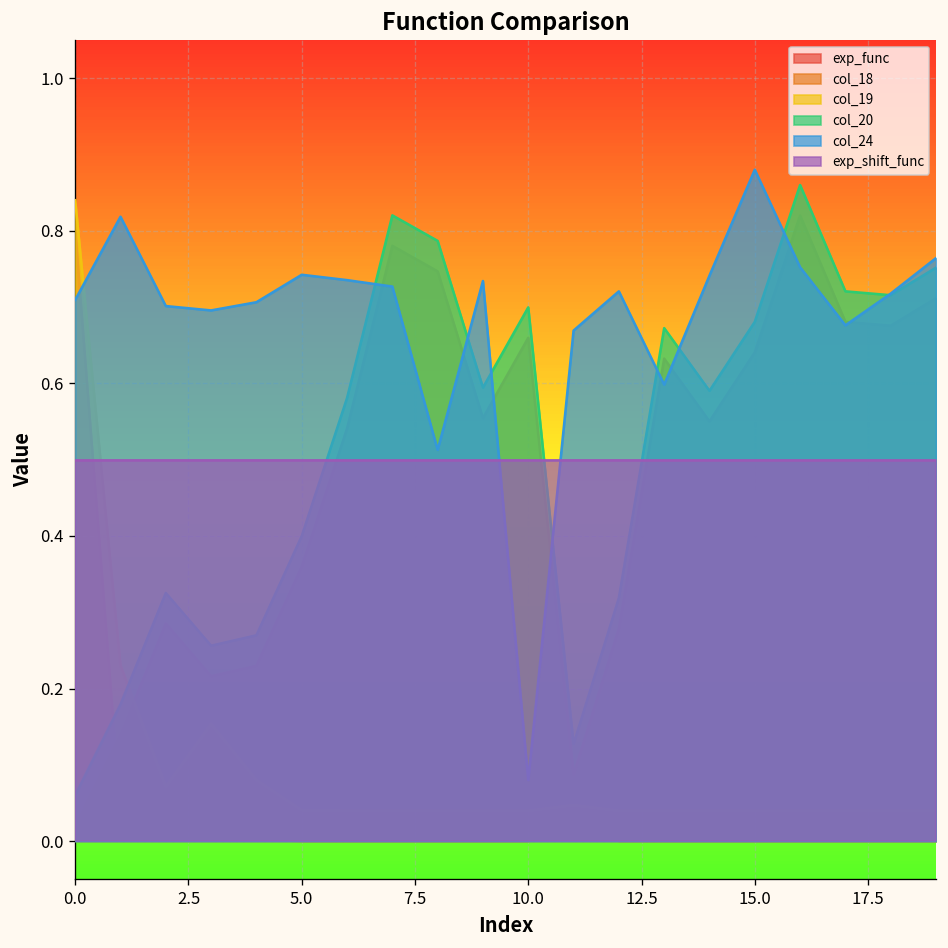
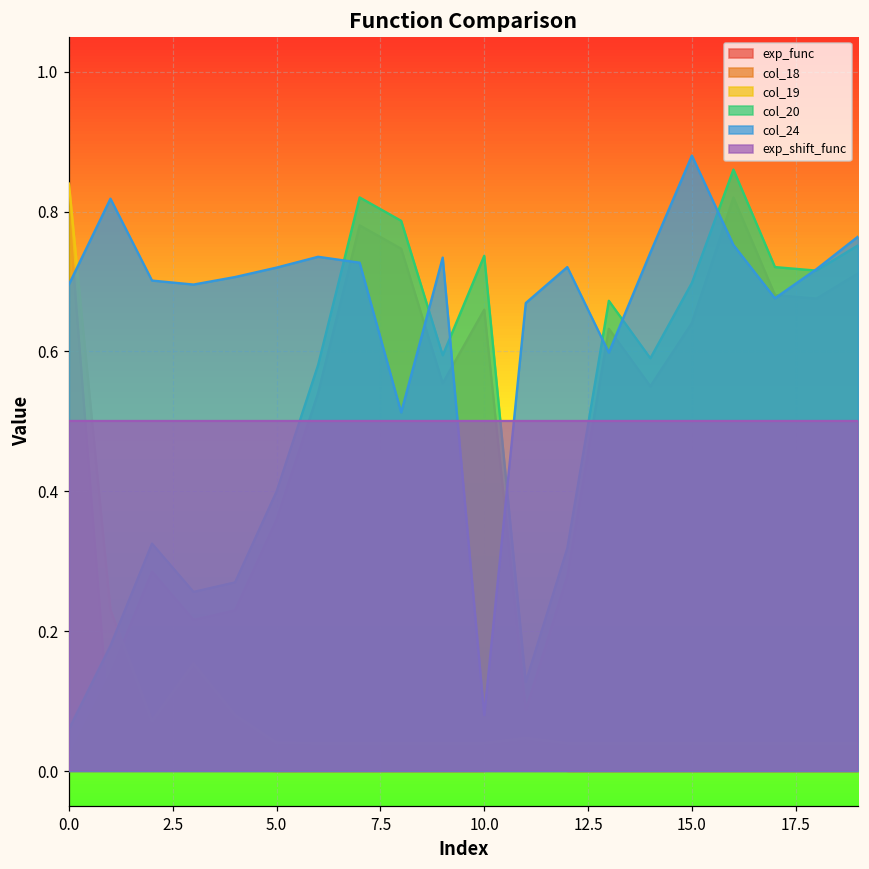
col_24, 0.0: 0.71 -> 0.70
col_24, 5.0: 0.74 -> 0.72
col_20, 10.0: 0.70 -> 0.74
col_20, 15.0: 0.68 -> 0.70
